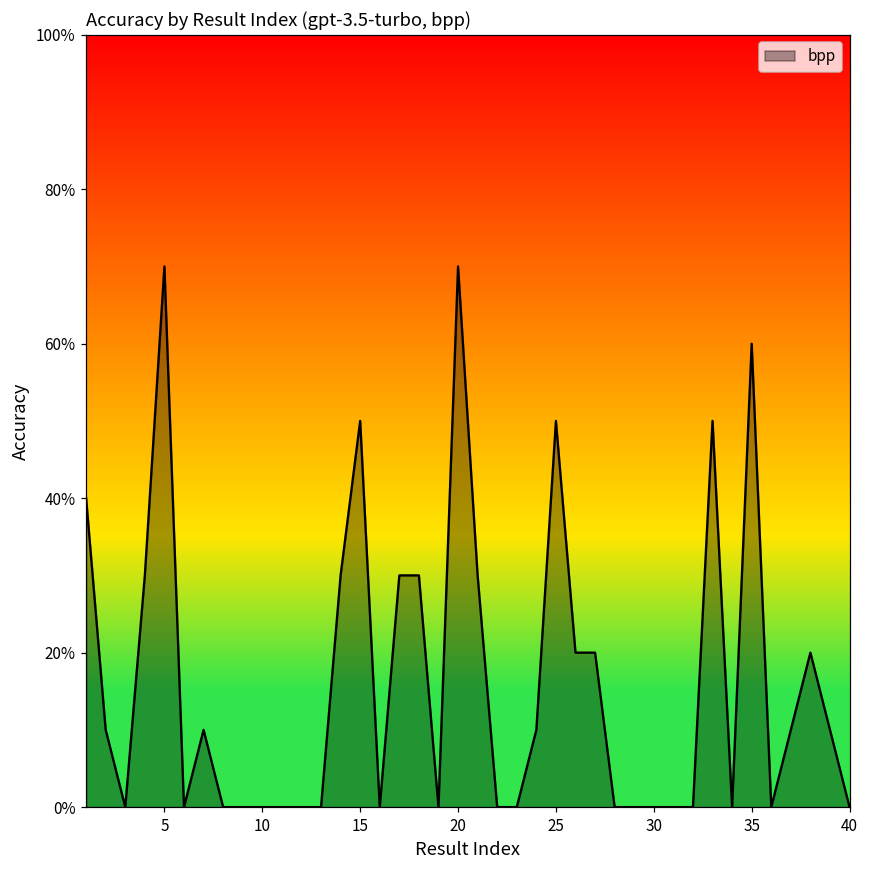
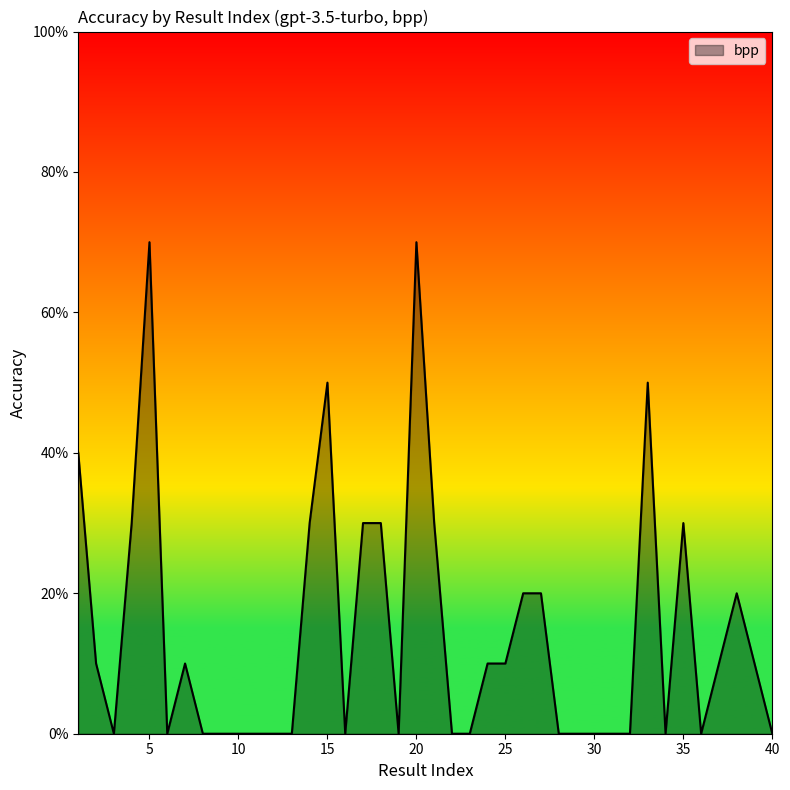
25: 50% -> 10%
35: 60% -> 30%
